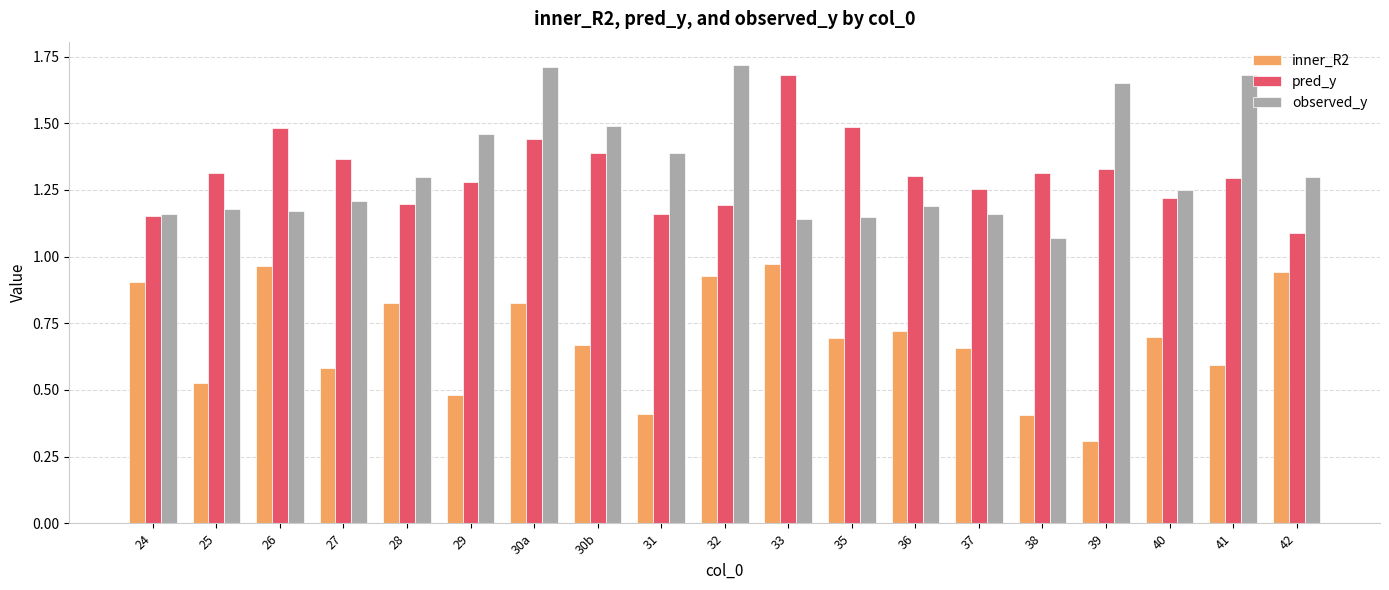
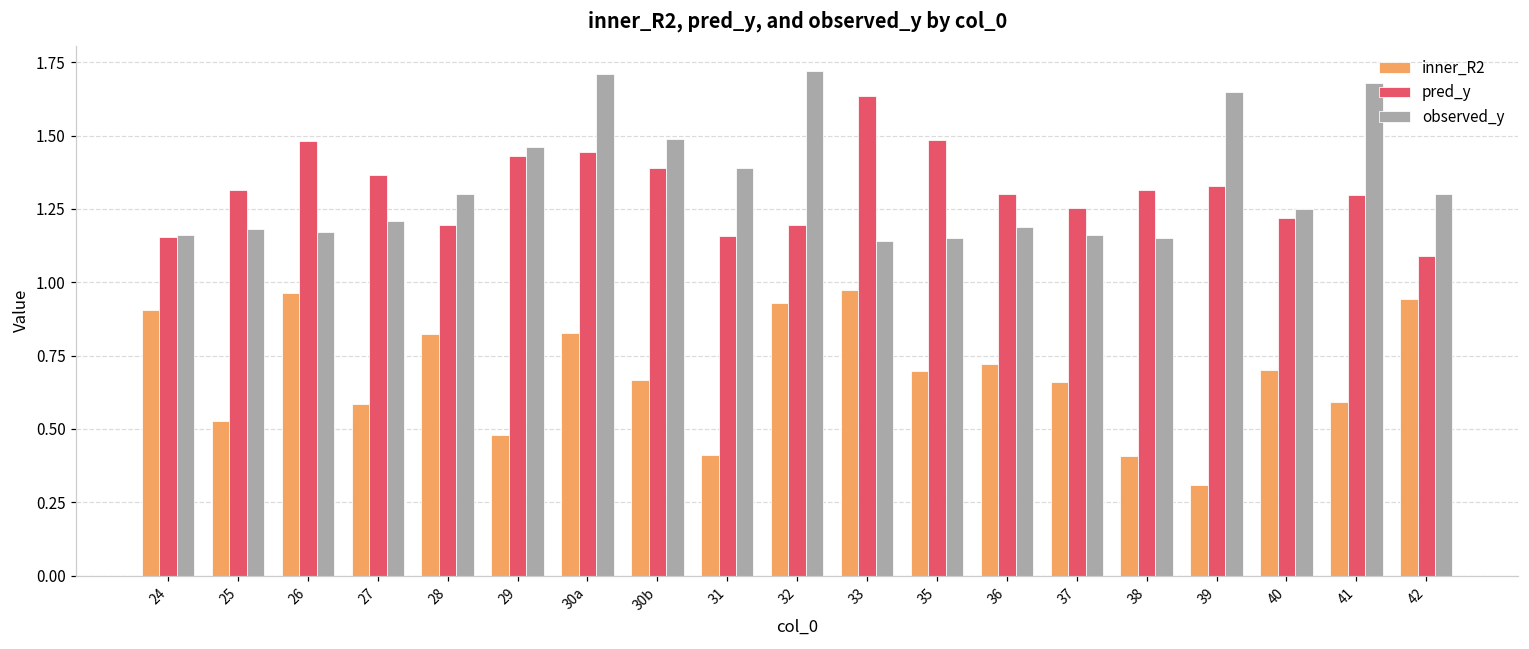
pred_y, 29: 1.28 -> 1.43
pred_y, 33: 1.68 -> 1.63
observed_y, 38: 1.07 -> 1.15
